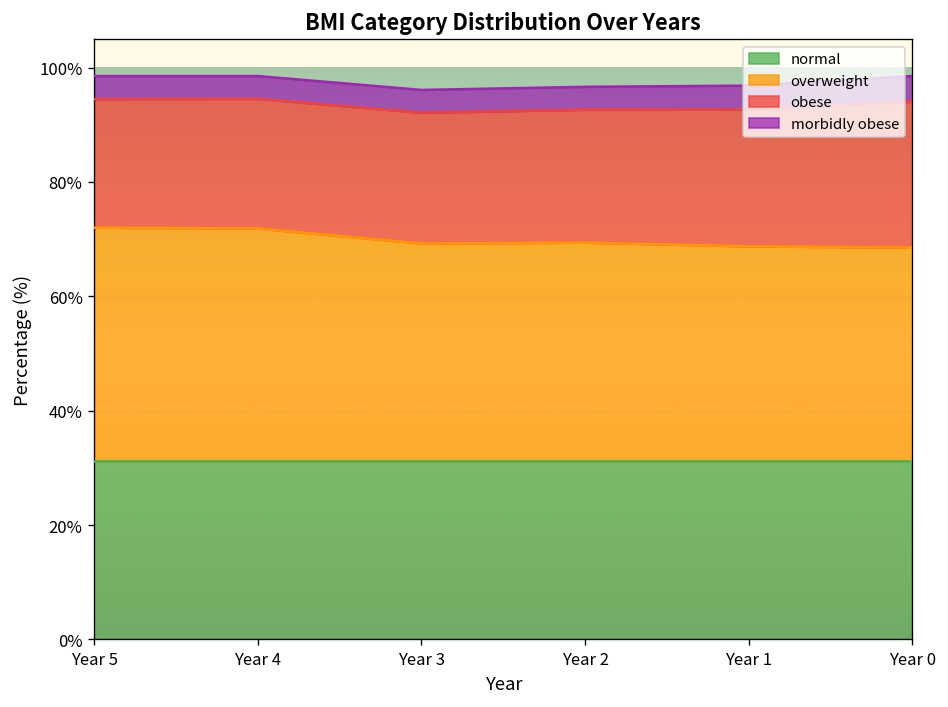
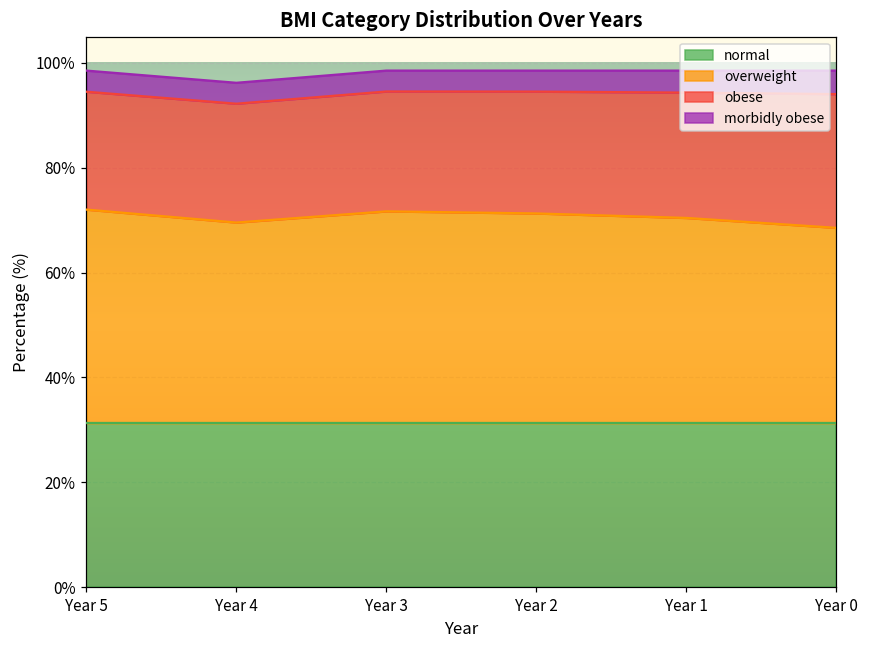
overweight, Year 4: 72% -> 70%
overweight, Year 3: 69% -> 72%
overweight, Year 2: 69% -> 71%
overweight, Year 1: 69% -> 70%
